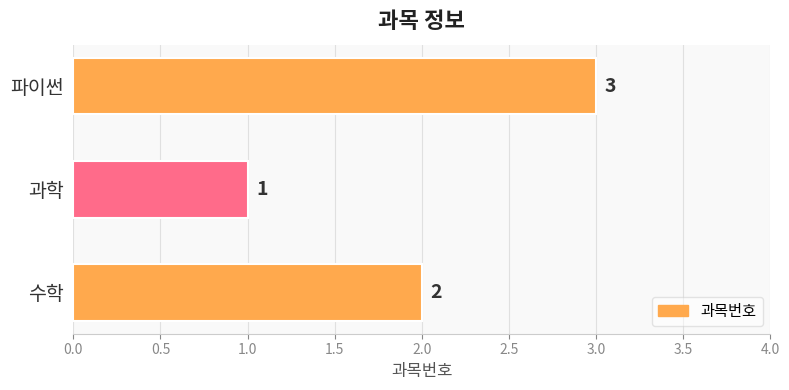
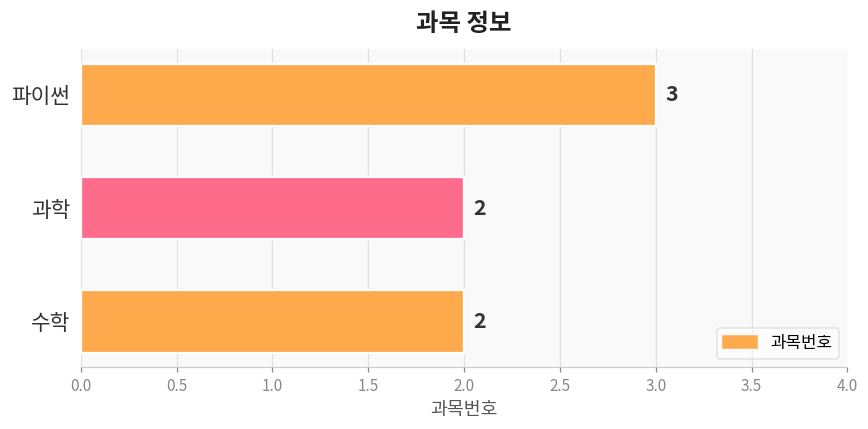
과학: 1 -> 2
